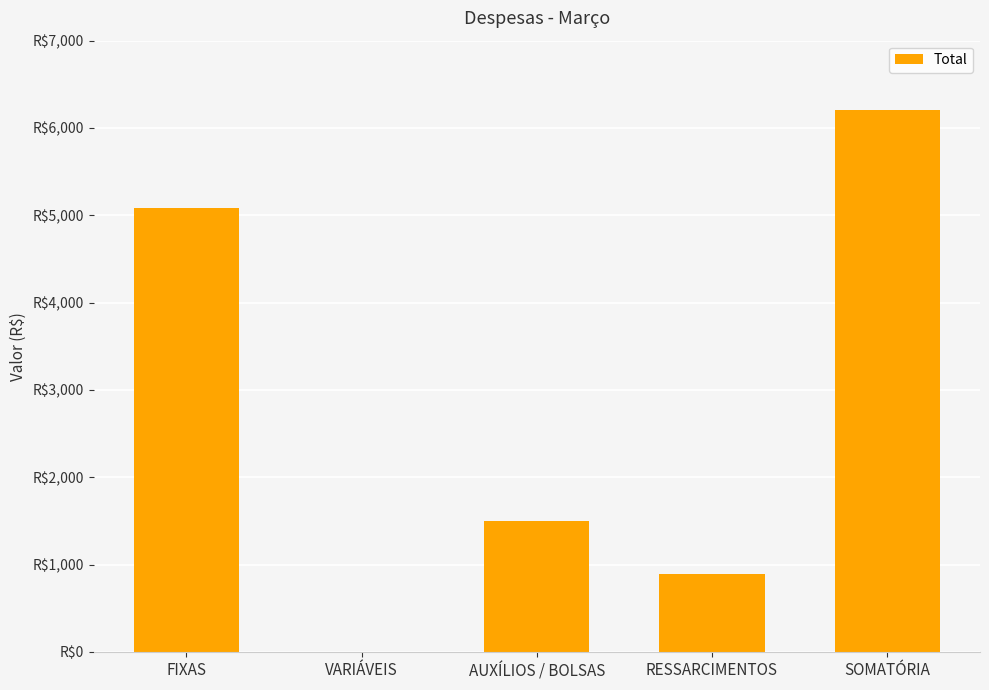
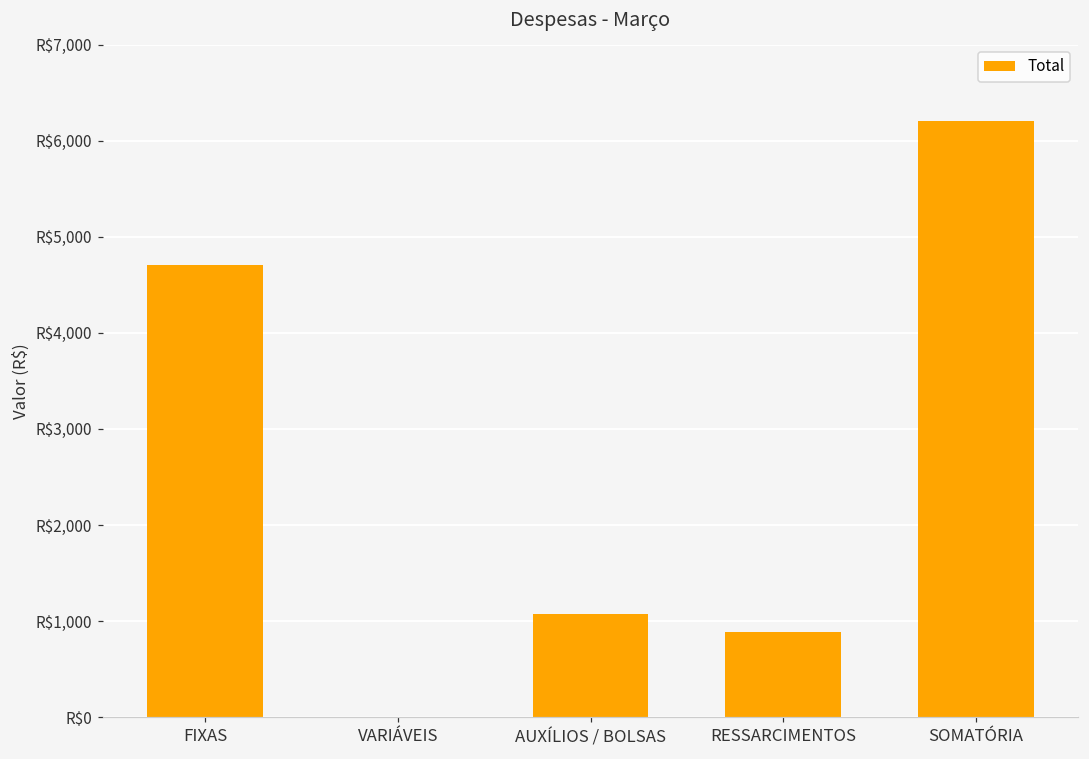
FIXAS: R$5,100 -> R$4,700
AUXÍLIOS / BOLSAS: R$1,500 -> R$1,100
